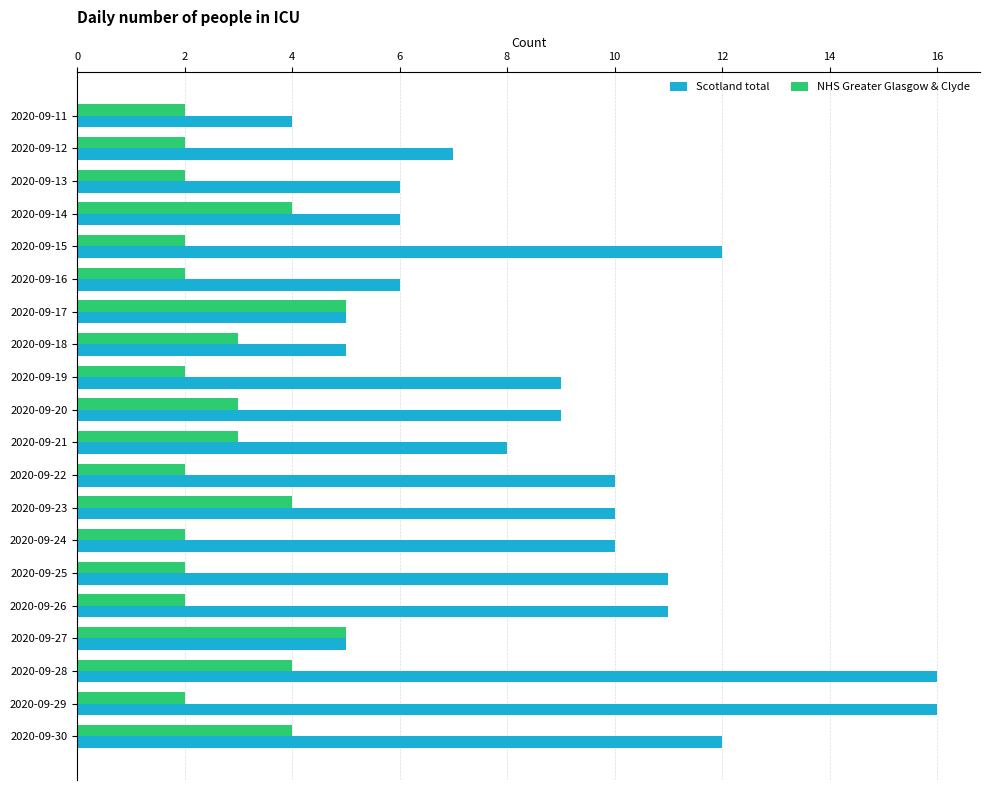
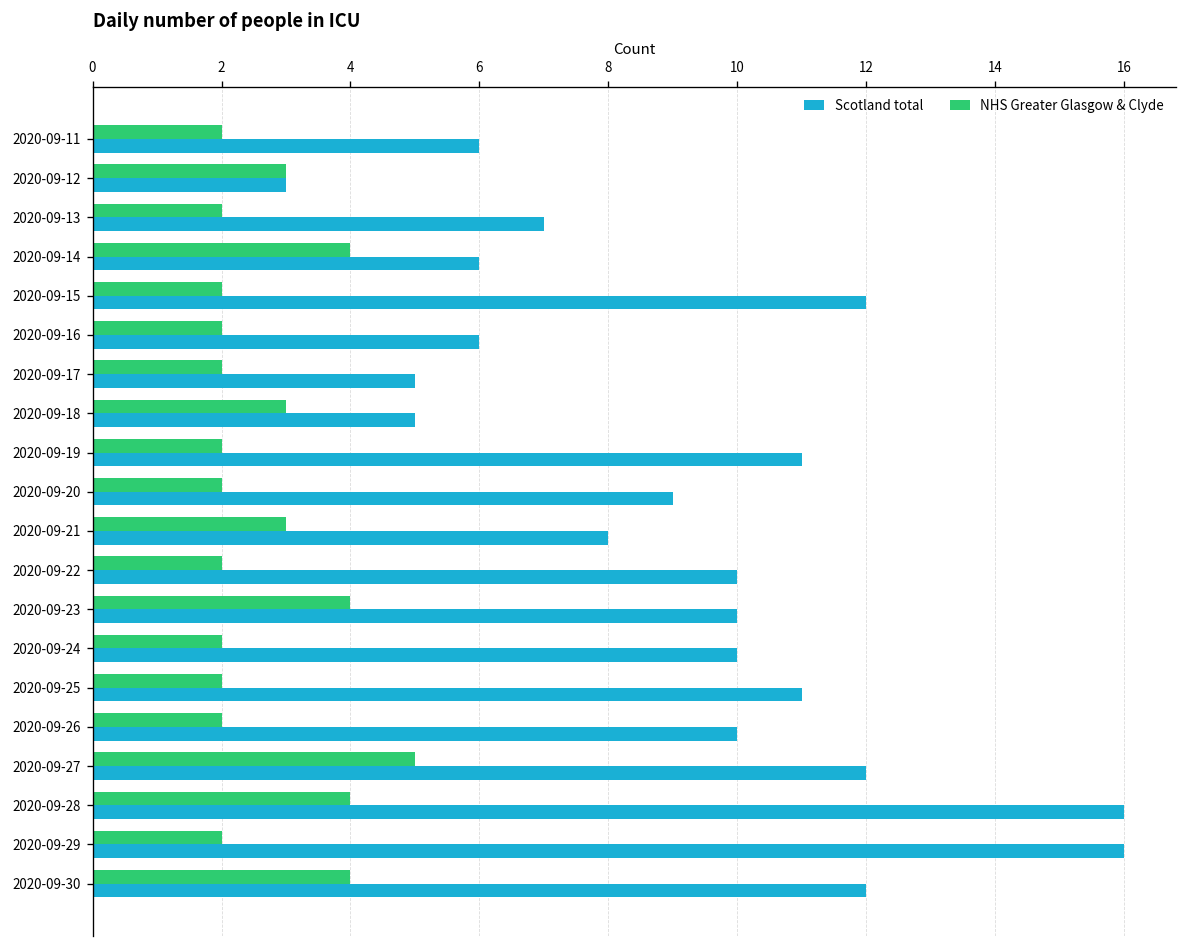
Scotland total, 2020-09-11: 4 -> 6
NHS Greater Glasgow & Clyde, 2020-09-12: 2 -> 3
Scotland total, 2020-09-12: 7 -> 3
Scotland total, 2020-09-13: 6 -> 7
NHS Greater Glasgow & Clyde, 2020-09-17: 5 -> 2
Scotland total, 2020-09-19: 9 -> 11
NHS Greater Glasgow & Clyde, 2020-09-20: 3 -> 2
Scotland total, 2020-09-26: 11 -> 10
Scotland total, 2020-09-27: 5 -> 12
